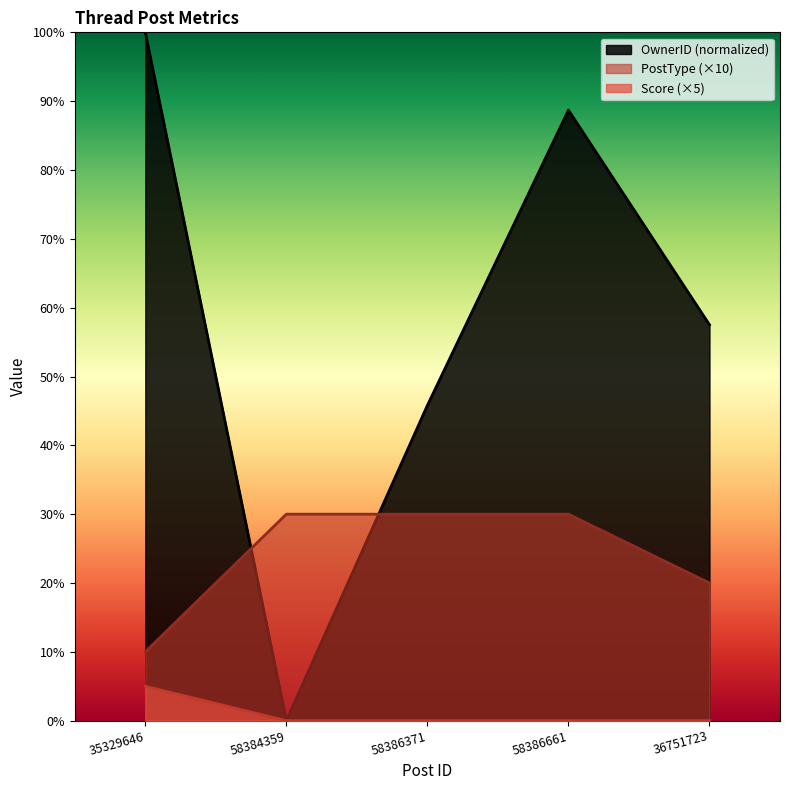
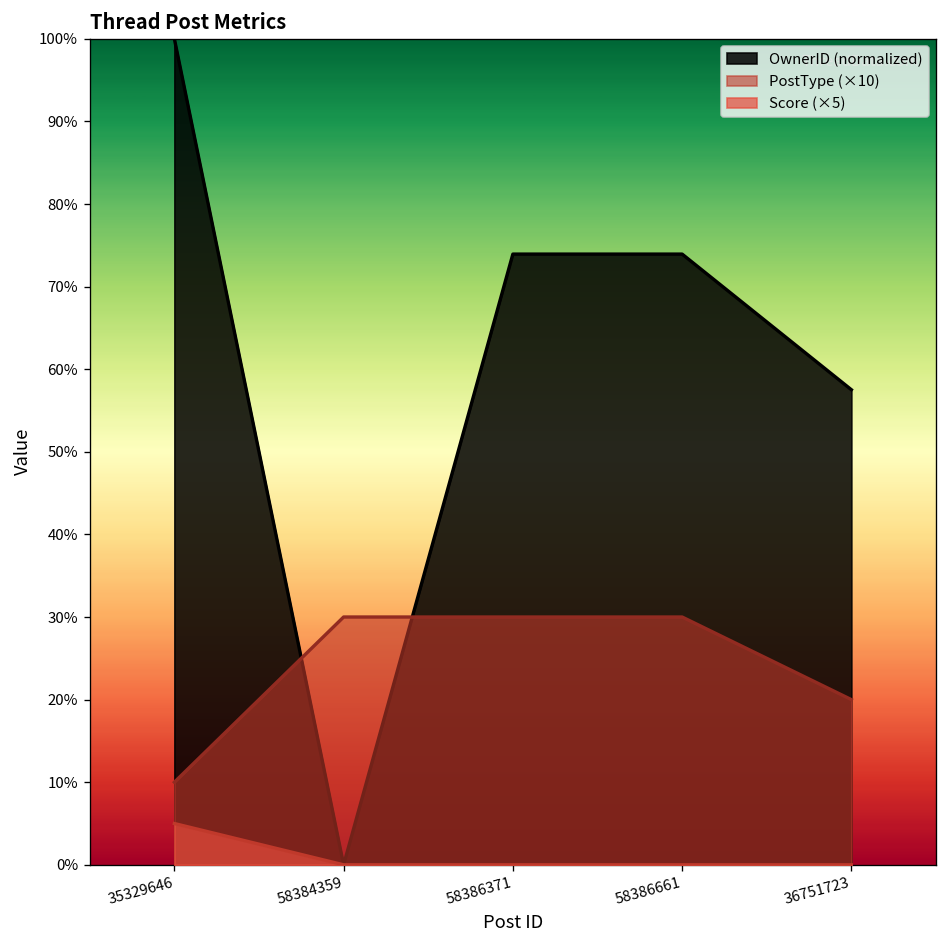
OwnerID (normalized), 58386371: 46% -> 74%
OwnerID (normalized), 58386661: 89% -> 74%
